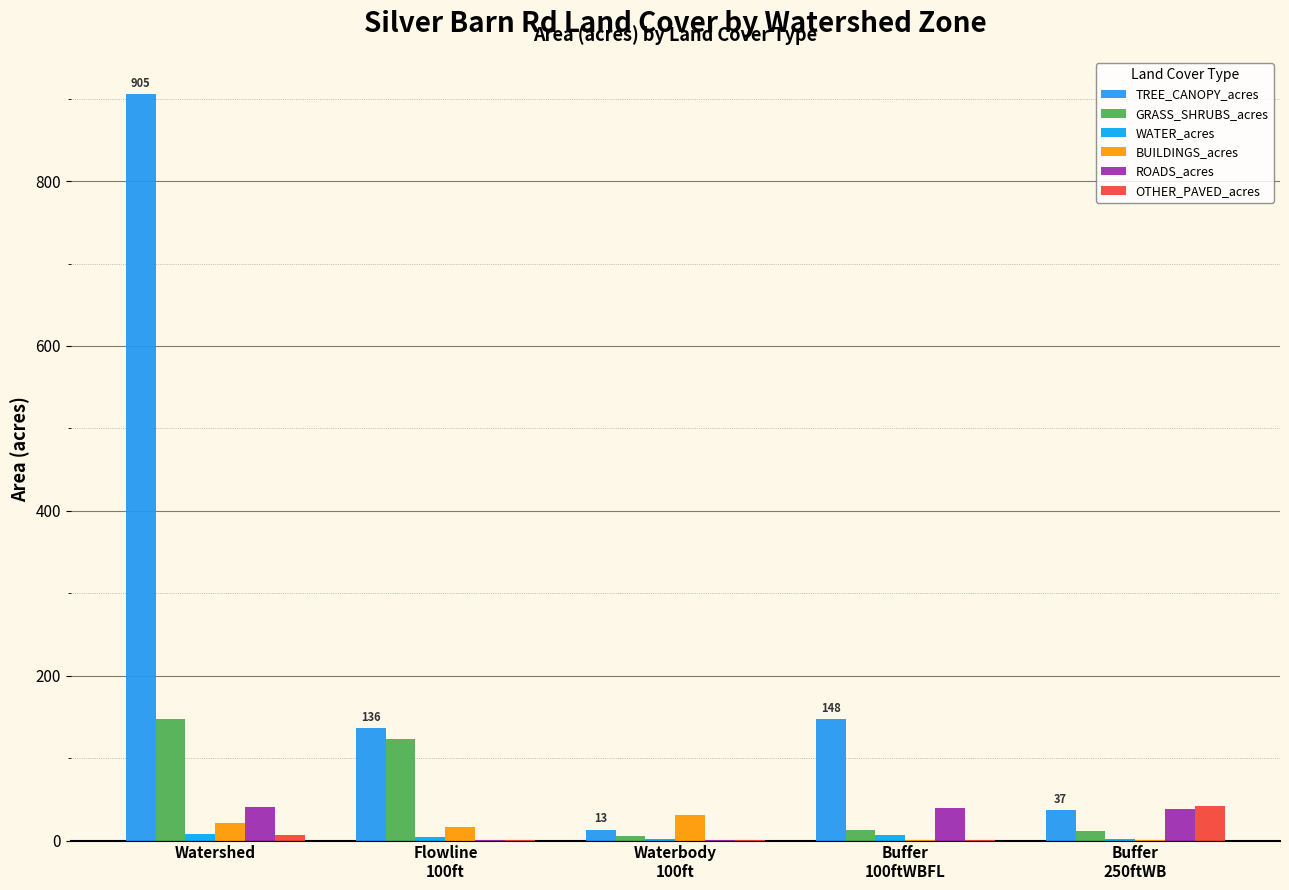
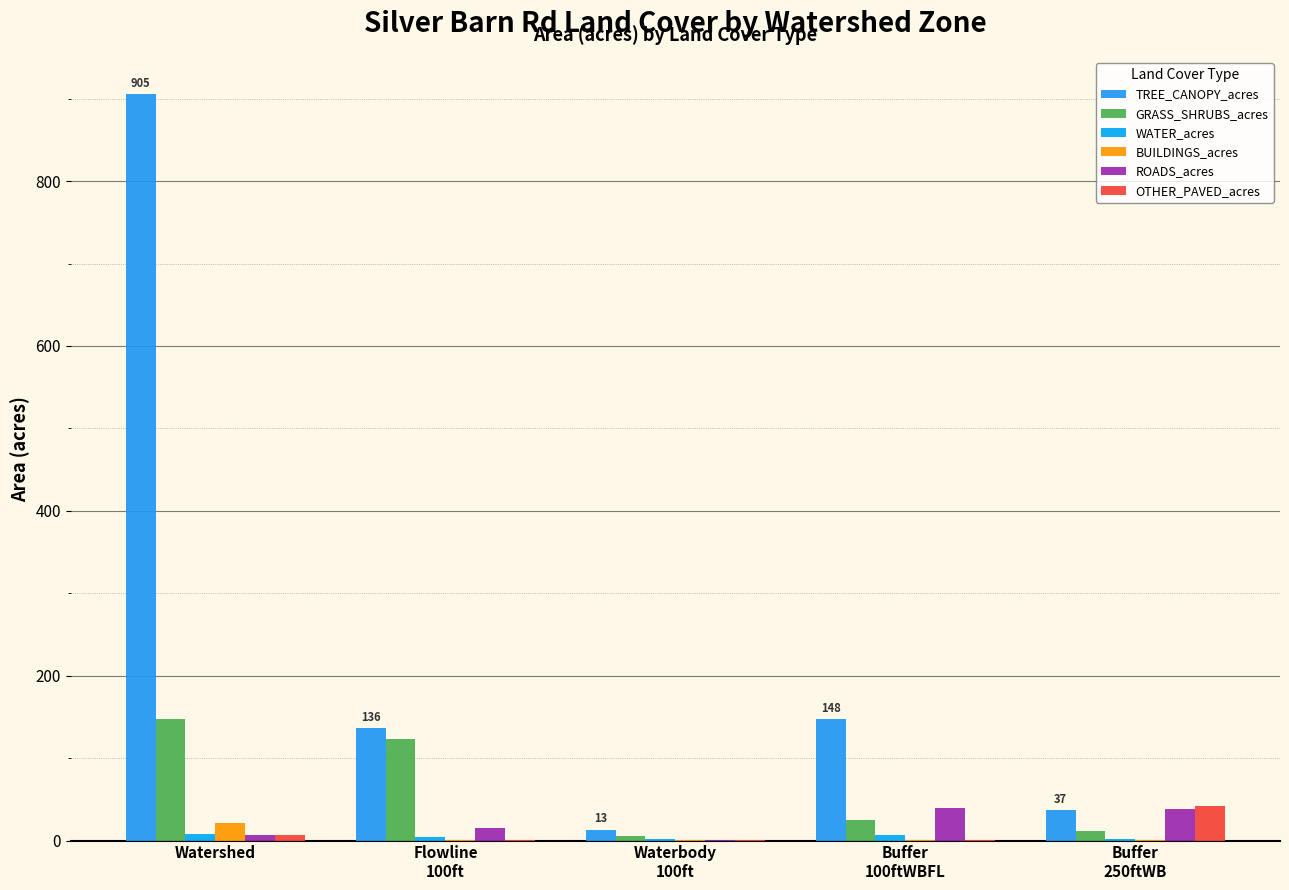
ROADS_acres, Watershed: 40 -> 10
BUILDINGS_acres, Flowline 100ft: 20 -> 0
ROADS_acres, Flowline 100ft: 0 -> 20
BUILDINGS_acres, Waterbody 100ft: 30 -> 0
GRASS_SHRUBS_acres, Buffer 100ftWBFL: 10 -> 30
